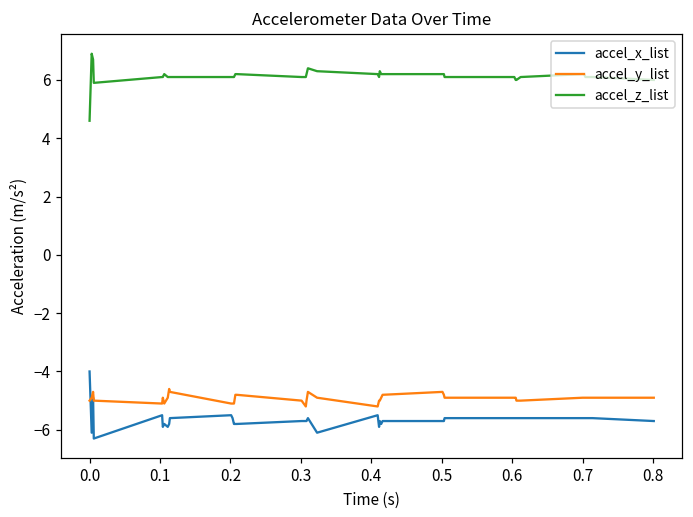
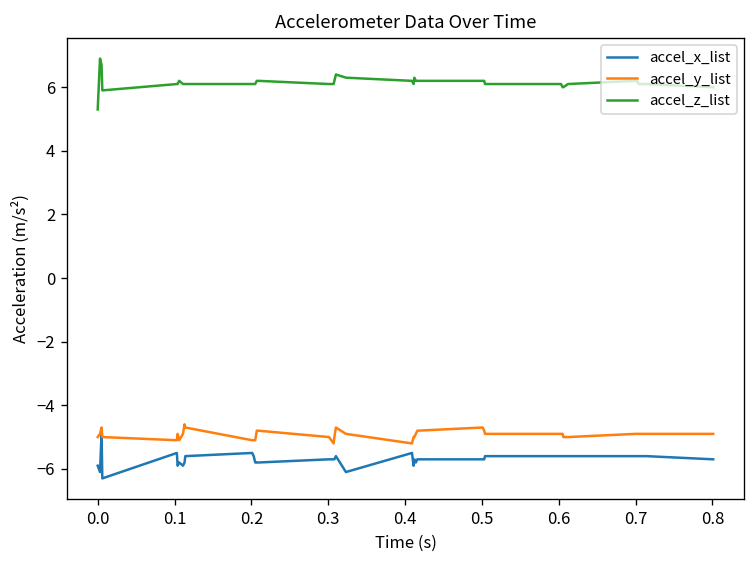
accel_x_list, 0.0: -4.0 -> -5.9
accel_z_list, 0.0: 4.6 -> 5.3
